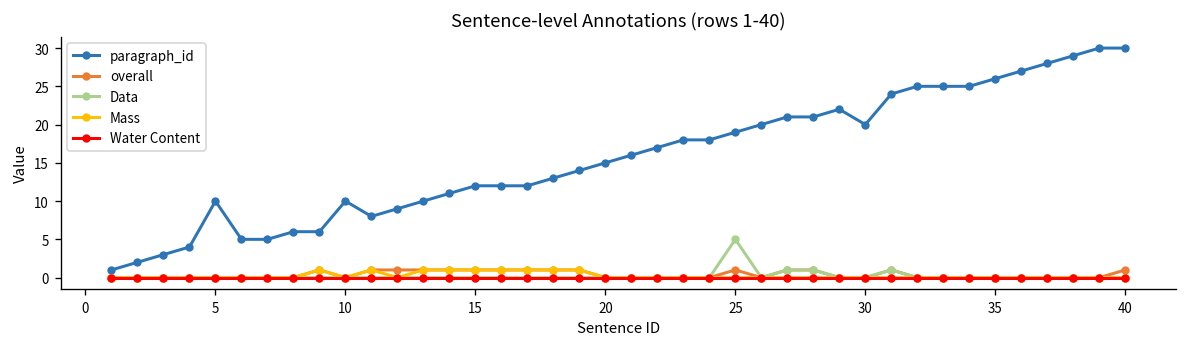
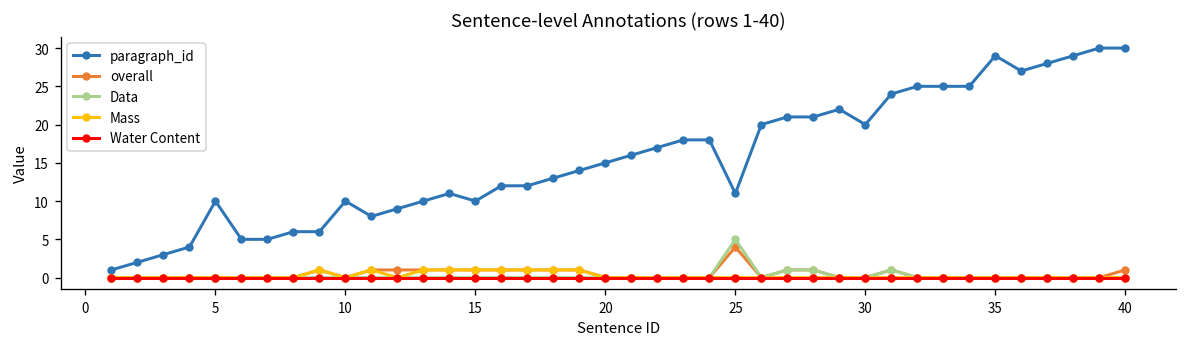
paragraph_id, 15: 12 -> 10
paragraph_id, 25: 19 -> 11
overall, 25: 1 -> 4
paragraph_id, 35: 26 -> 29
